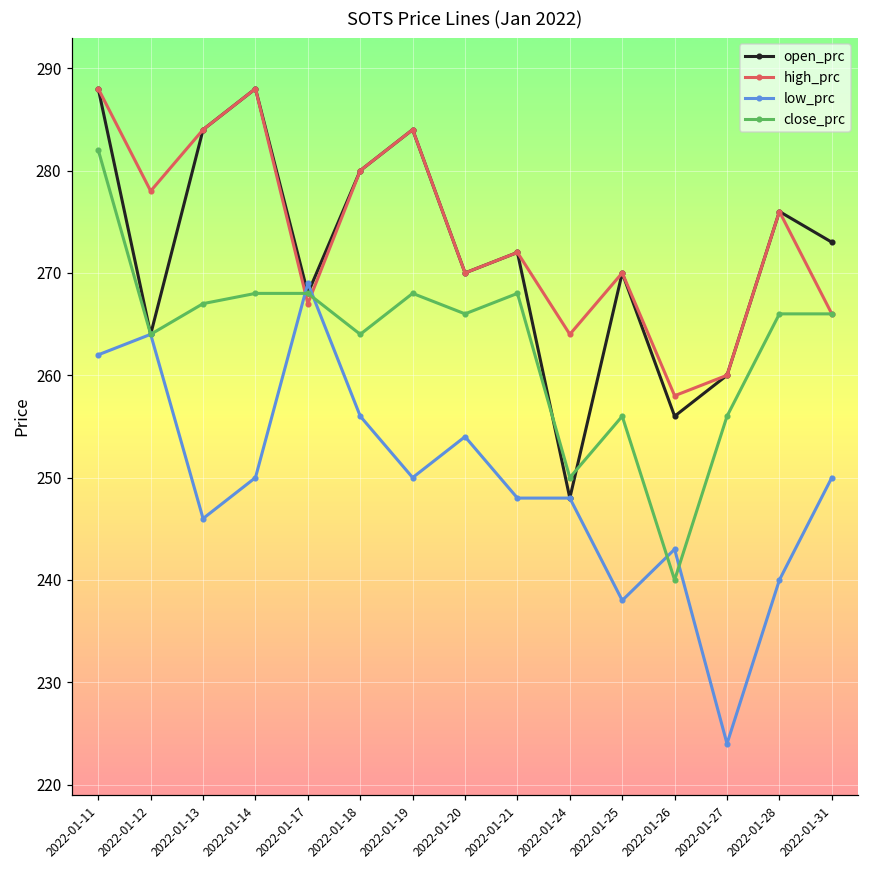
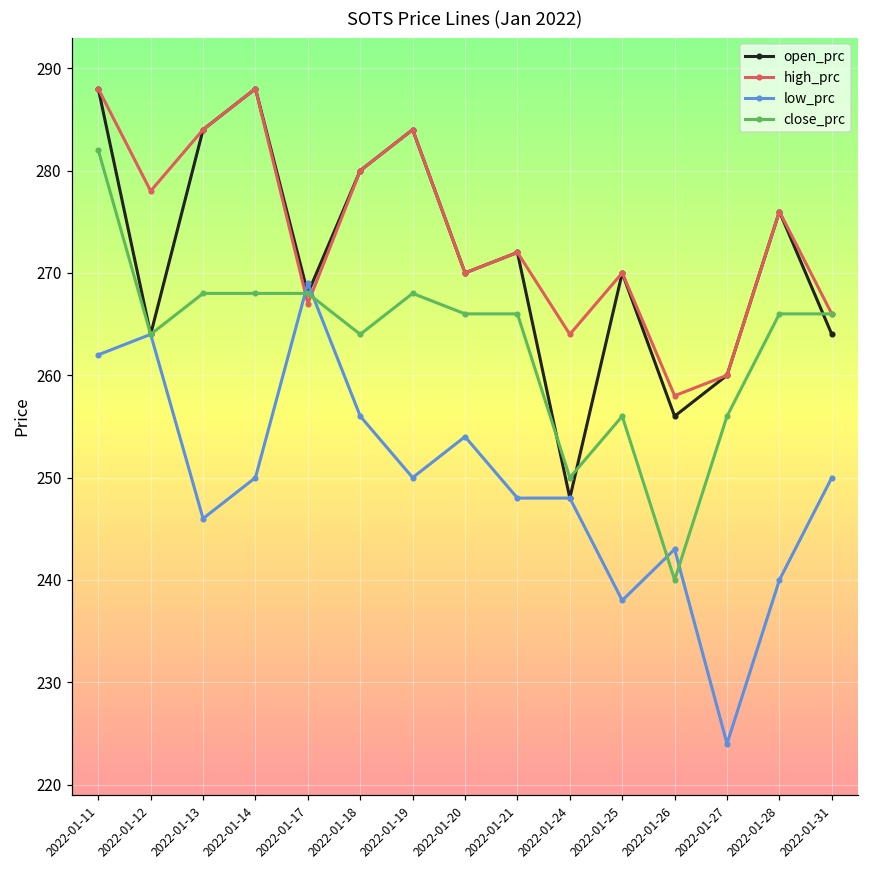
close_prc, 2022-01-13: 267 -> 268
close_prc, 2022-01-21: 268 -> 266
open_prc, 2022-01-31: 273 -> 264
